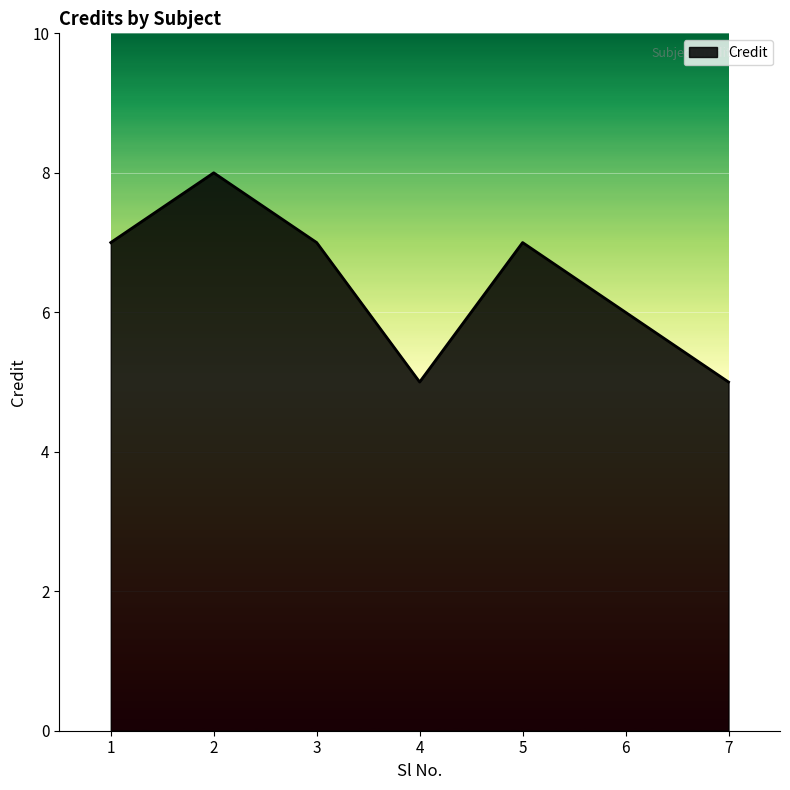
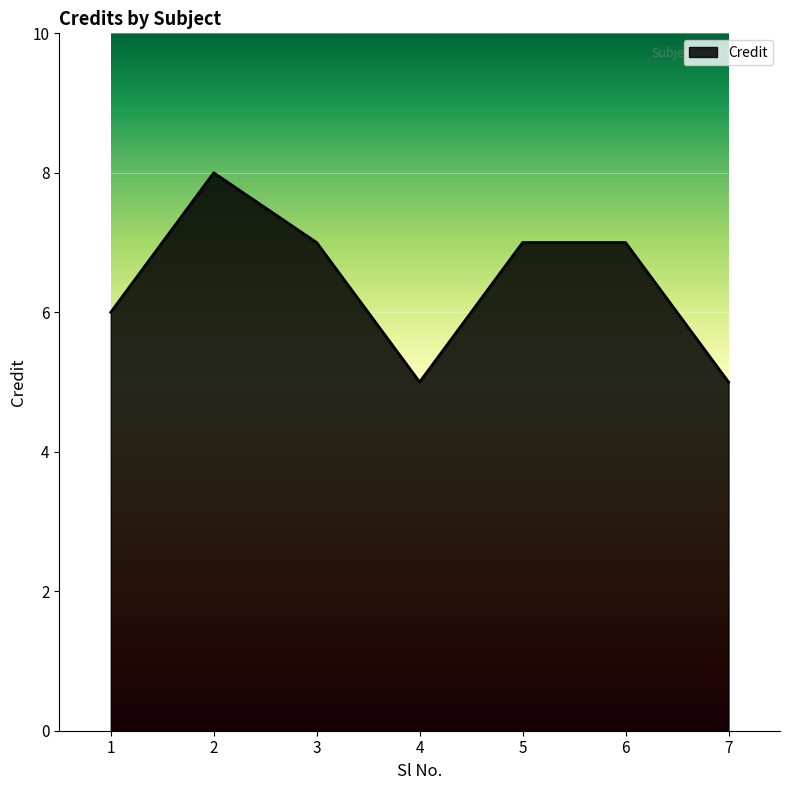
1: 7 -> 6
6: 6 -> 7
